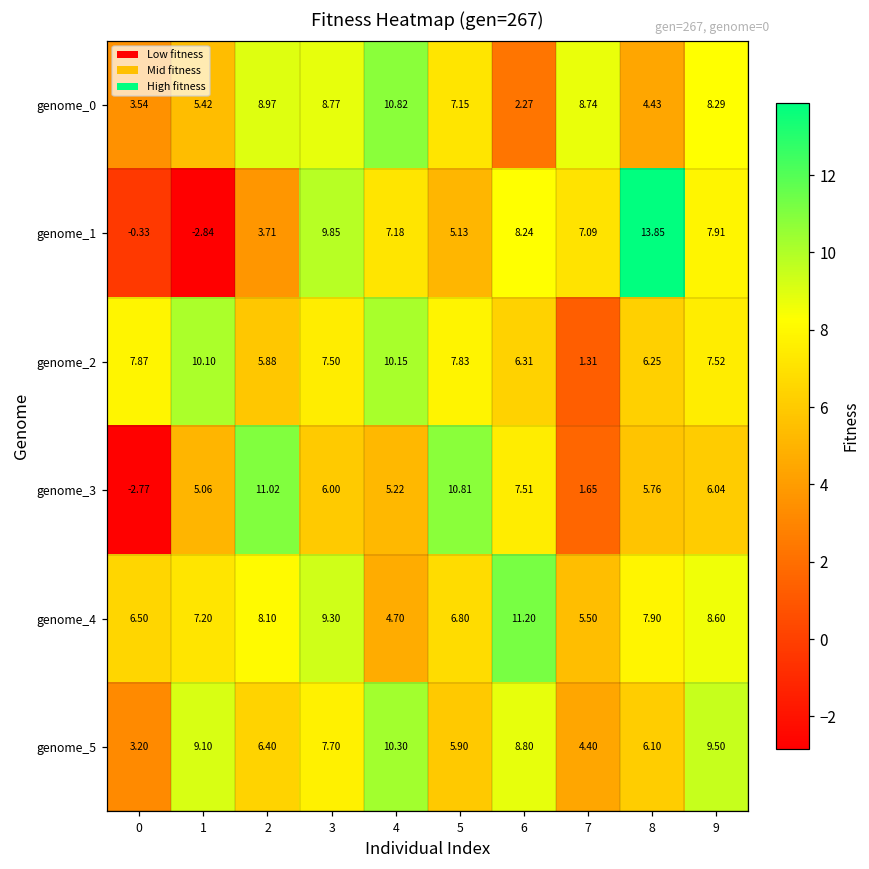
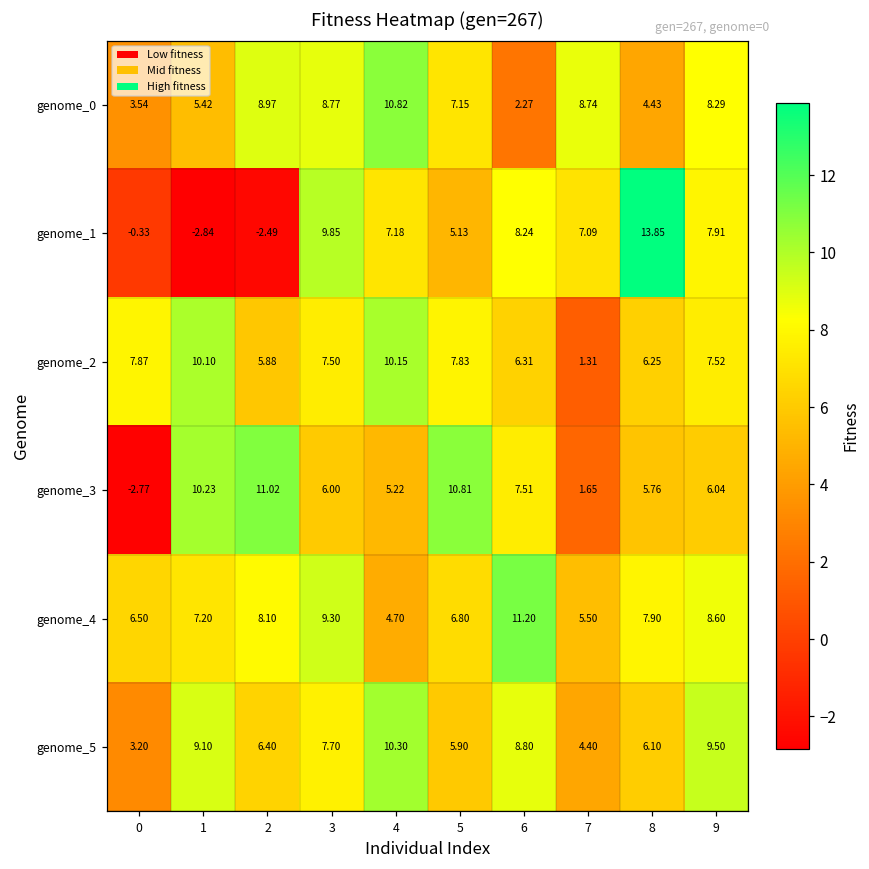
genome_1, 2: 3.71 -> -2.49
genome_3, 1: 5.06 -> 10.23
